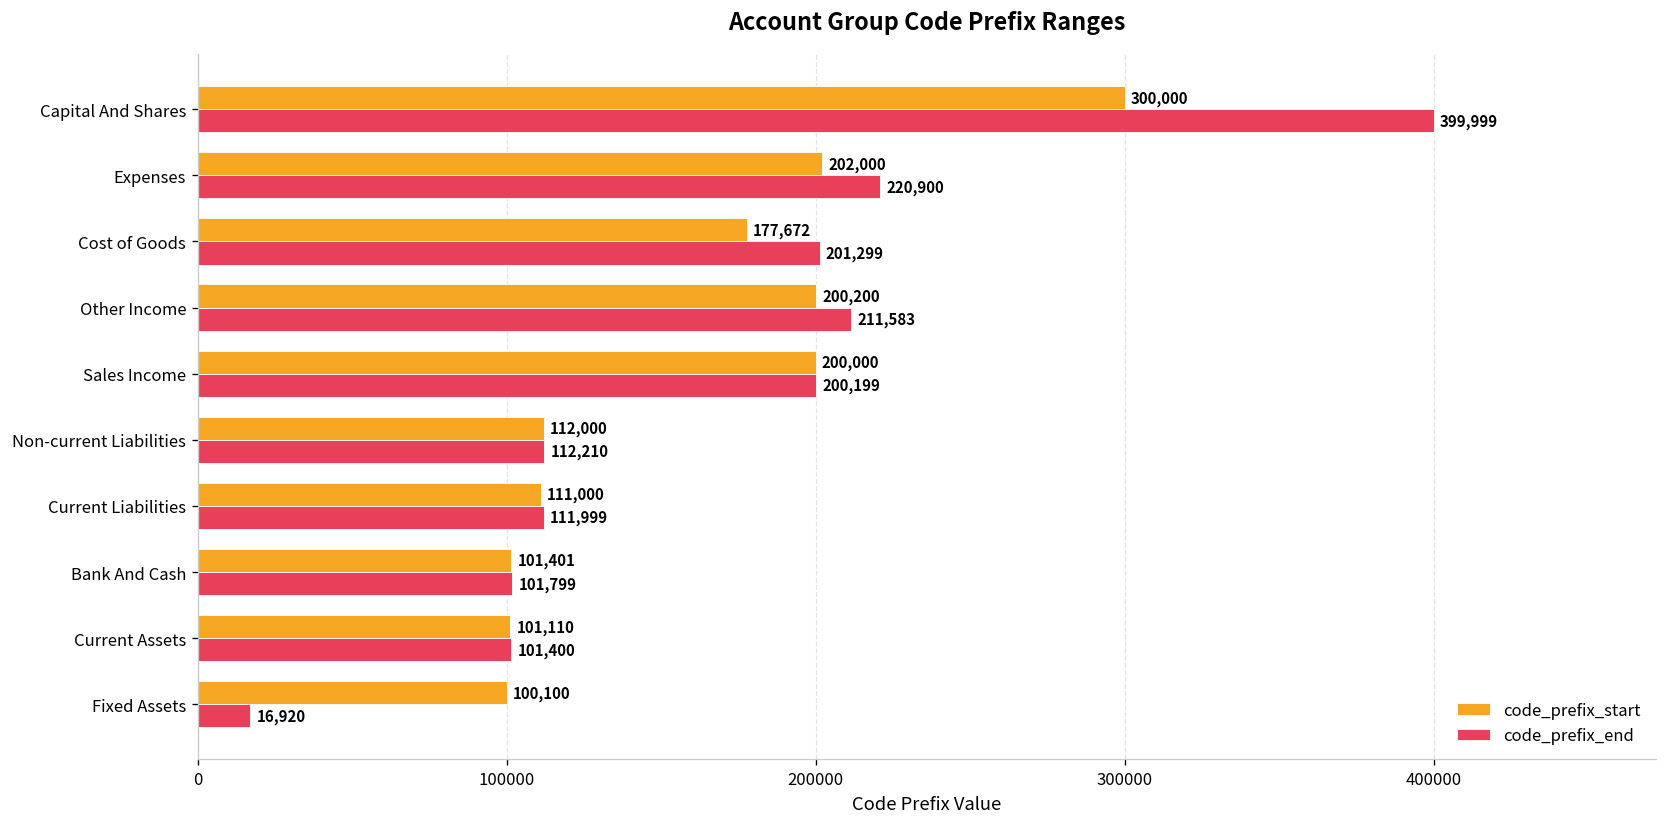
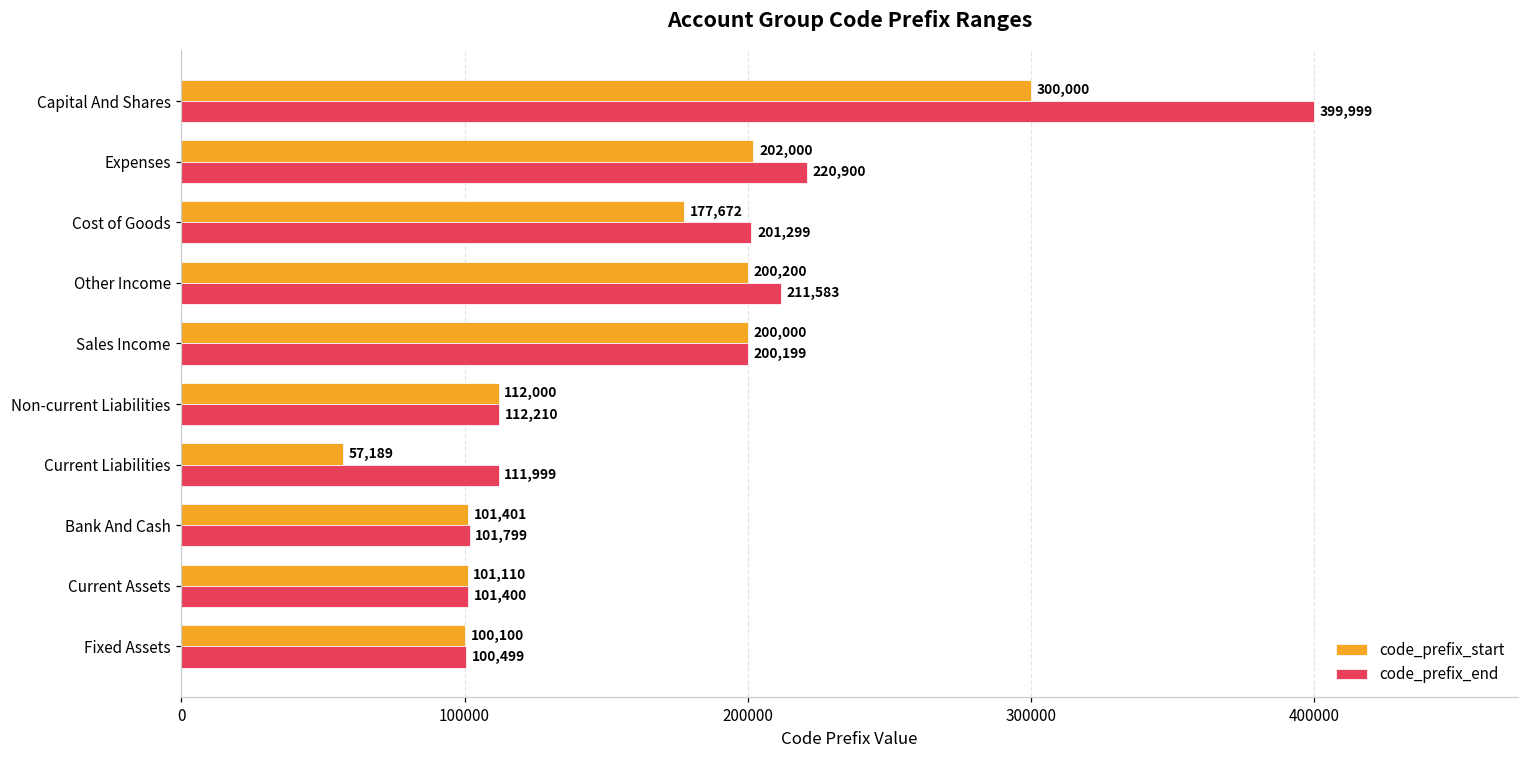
code_prefix_start, Current Liabilities: 111,000 -> 57,189
code_prefix_end, Fixed Assets: 16,920 -> 100,499
